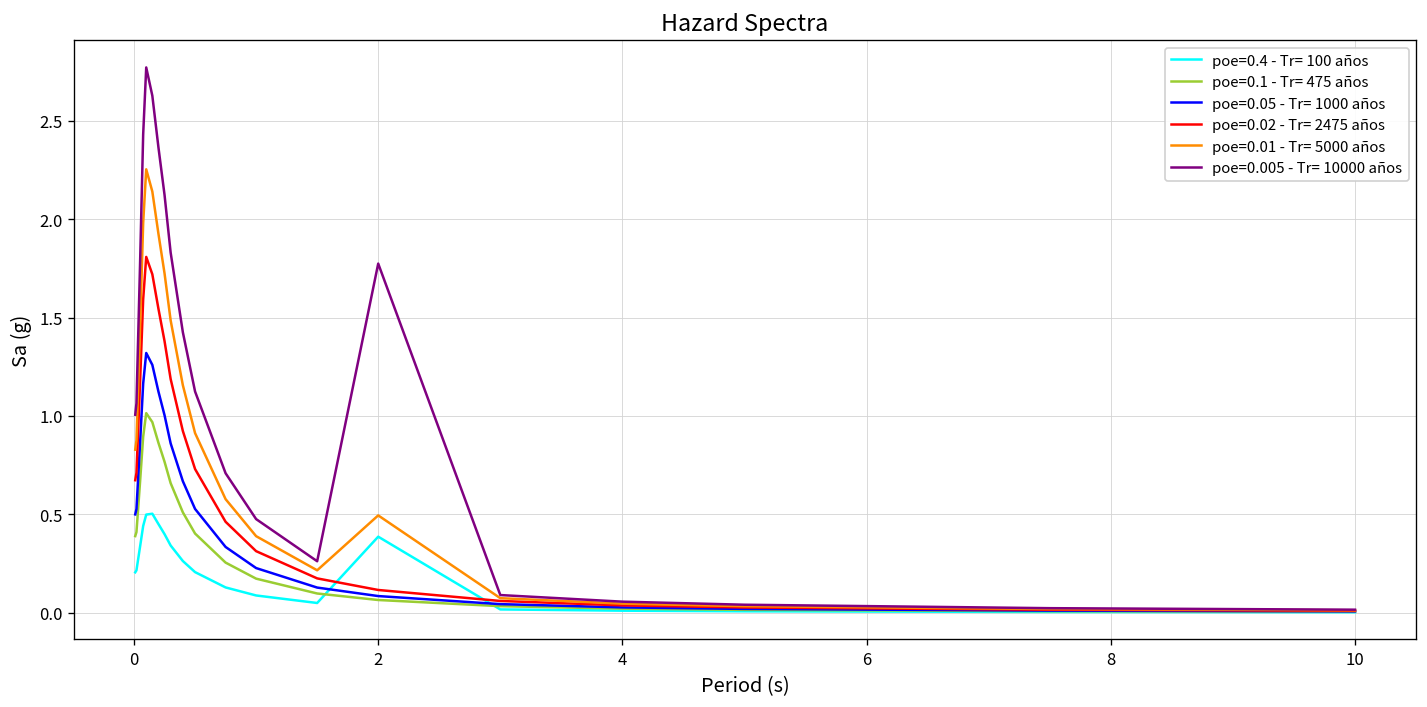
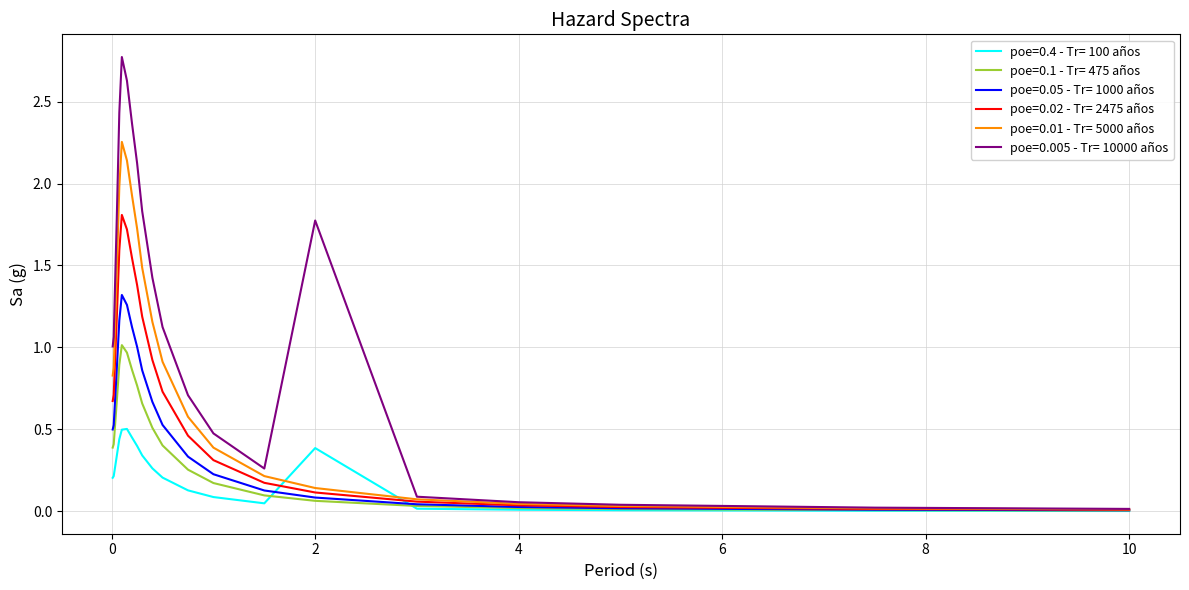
poe=0.01 - Tr= 5000 años, 2: 0.49 -> 0.14
